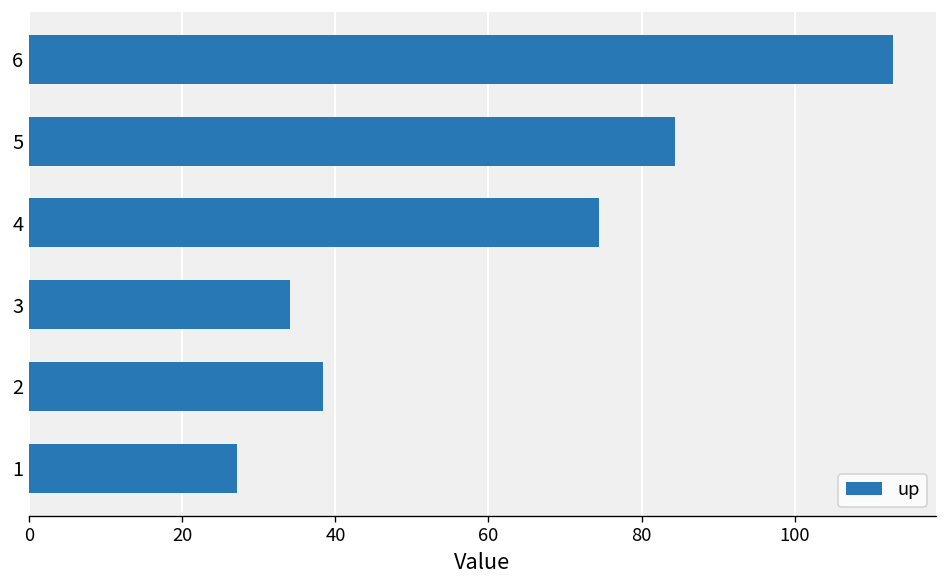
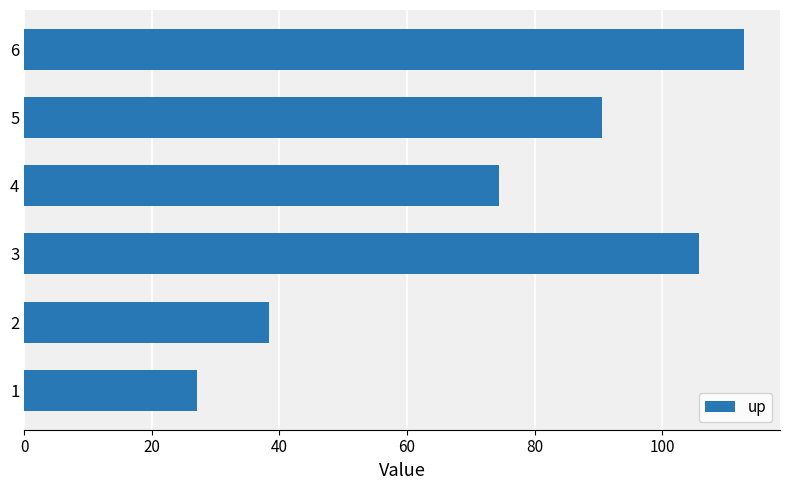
5: 84 -> 90
3: 34 -> 106
